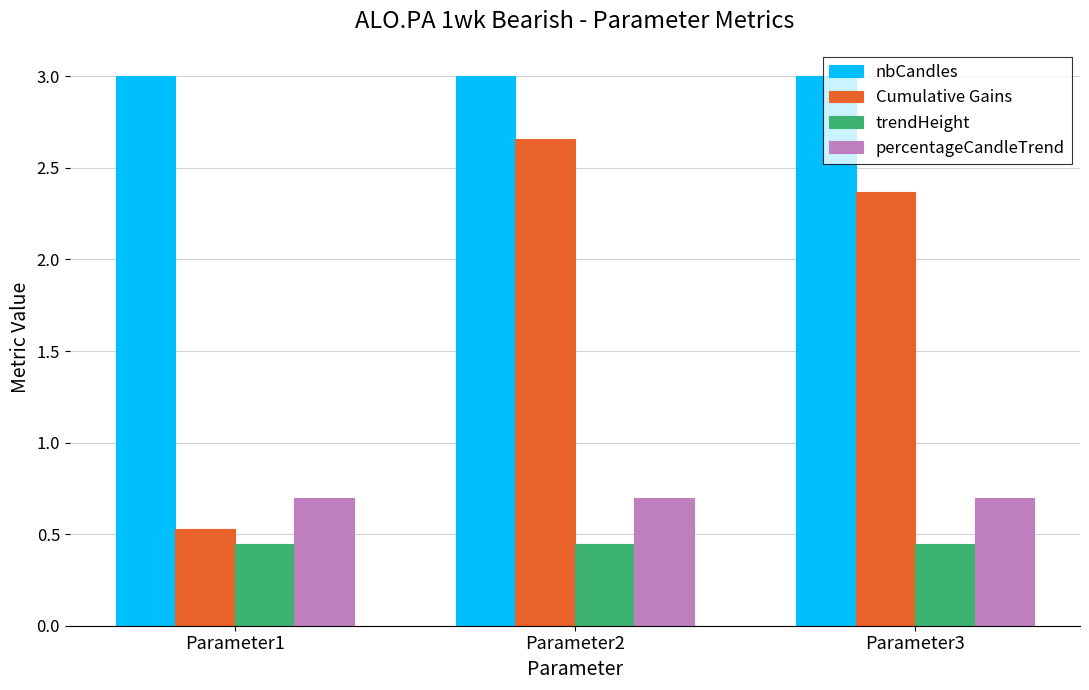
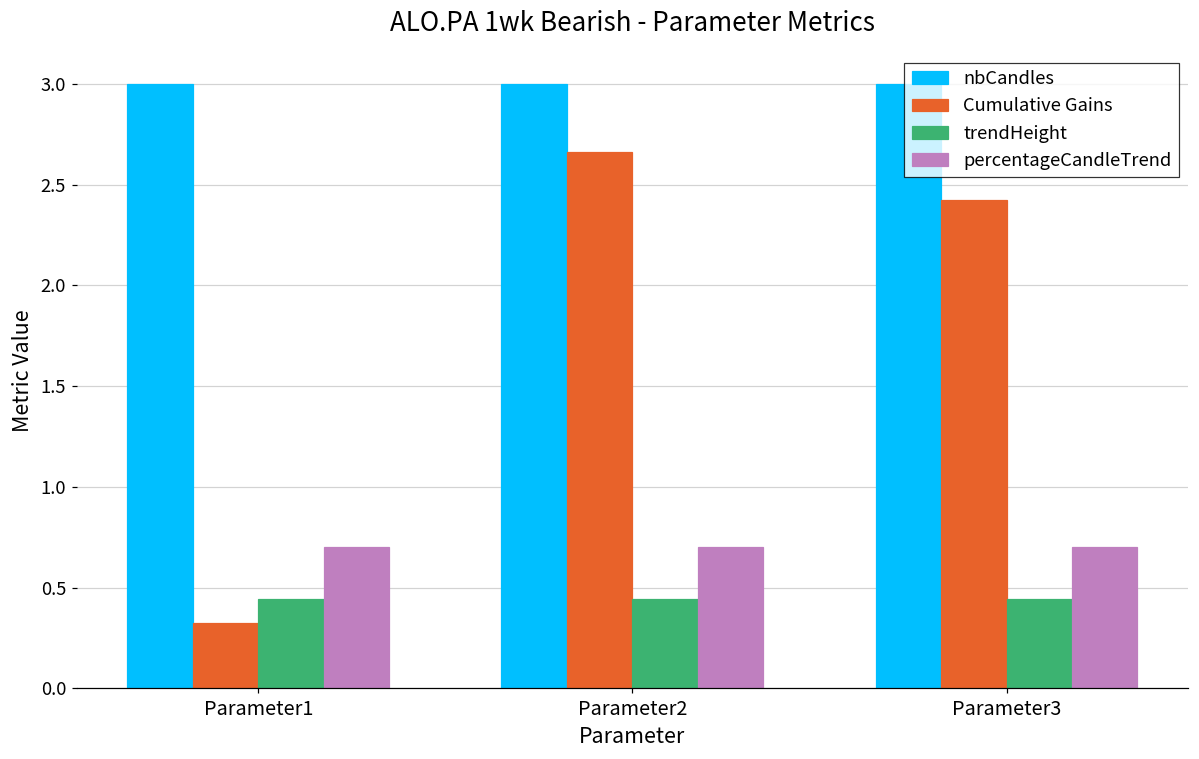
Cumulative Gains, Parameter1: 0.53 -> 0.33
Cumulative Gains, Parameter3: 2.37 -> 2.42
